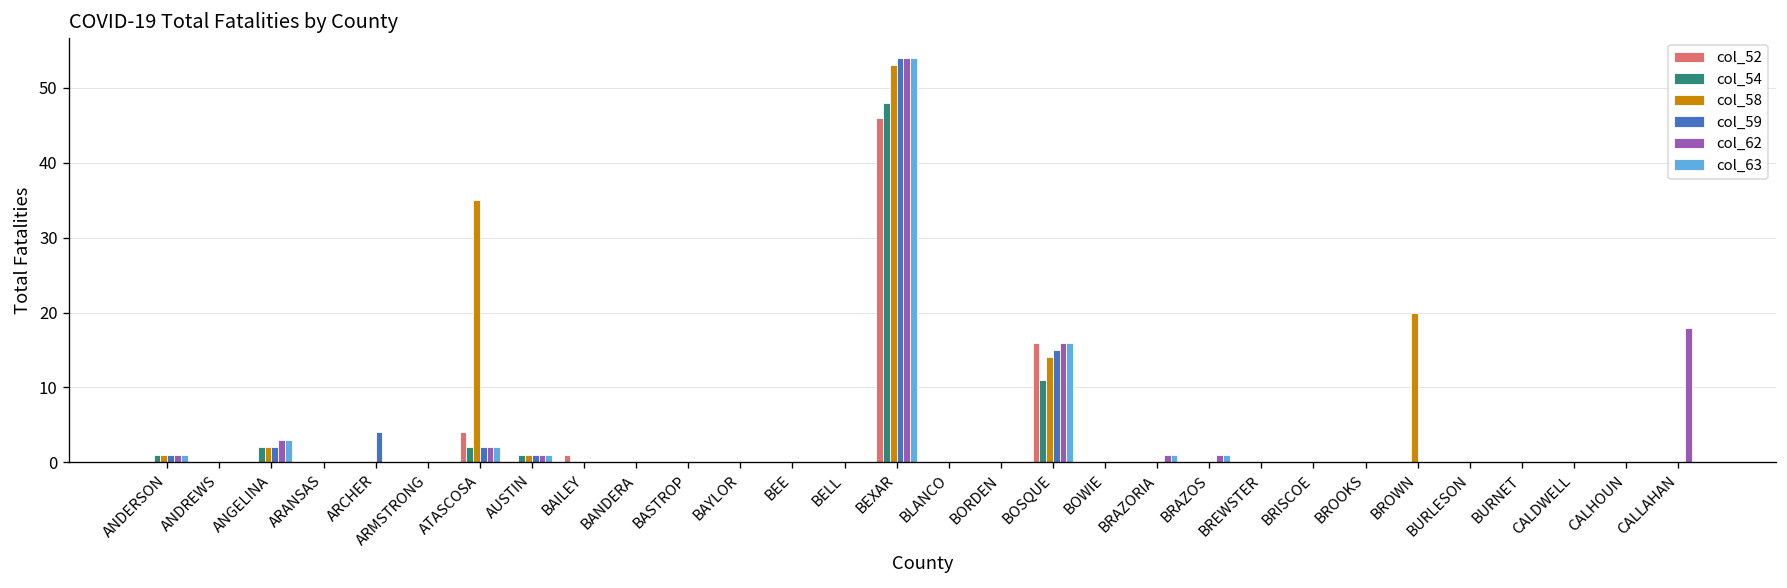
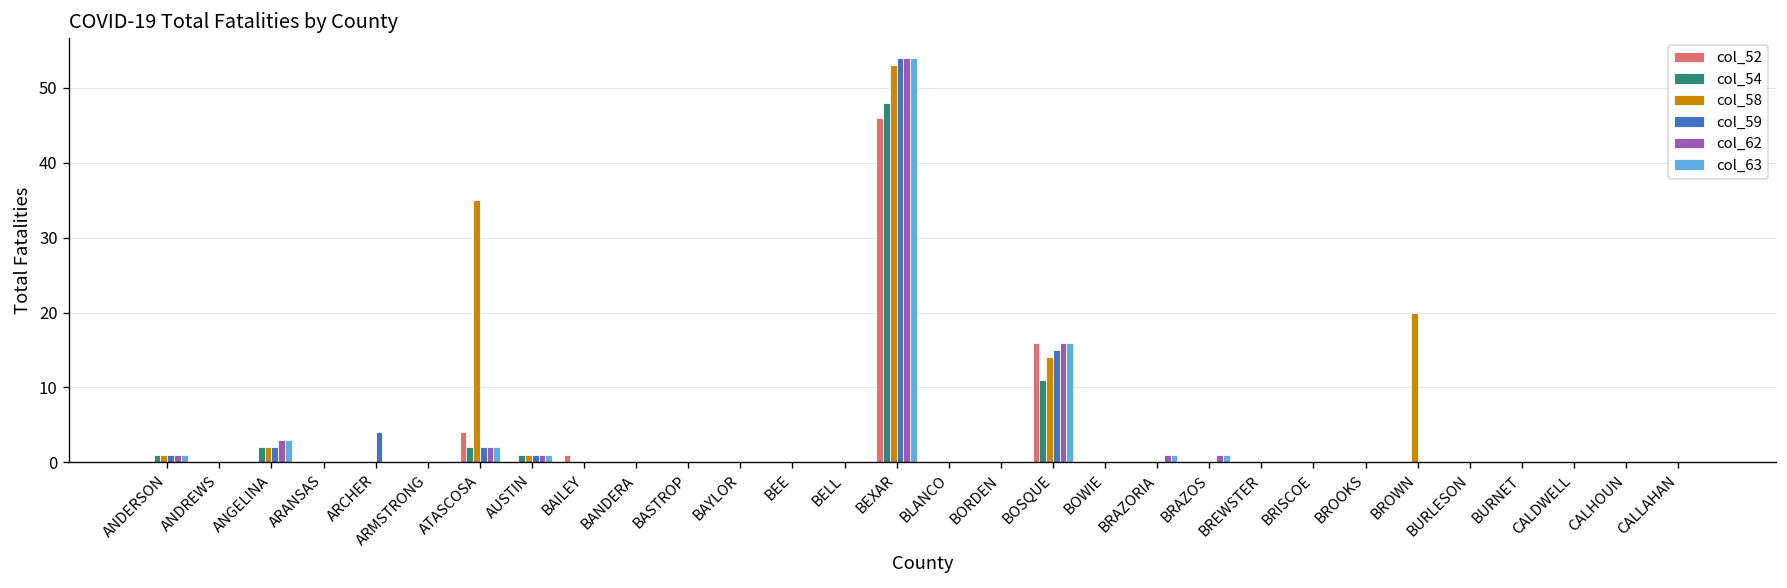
col_62, CALLAHAN: 18 -> 0
